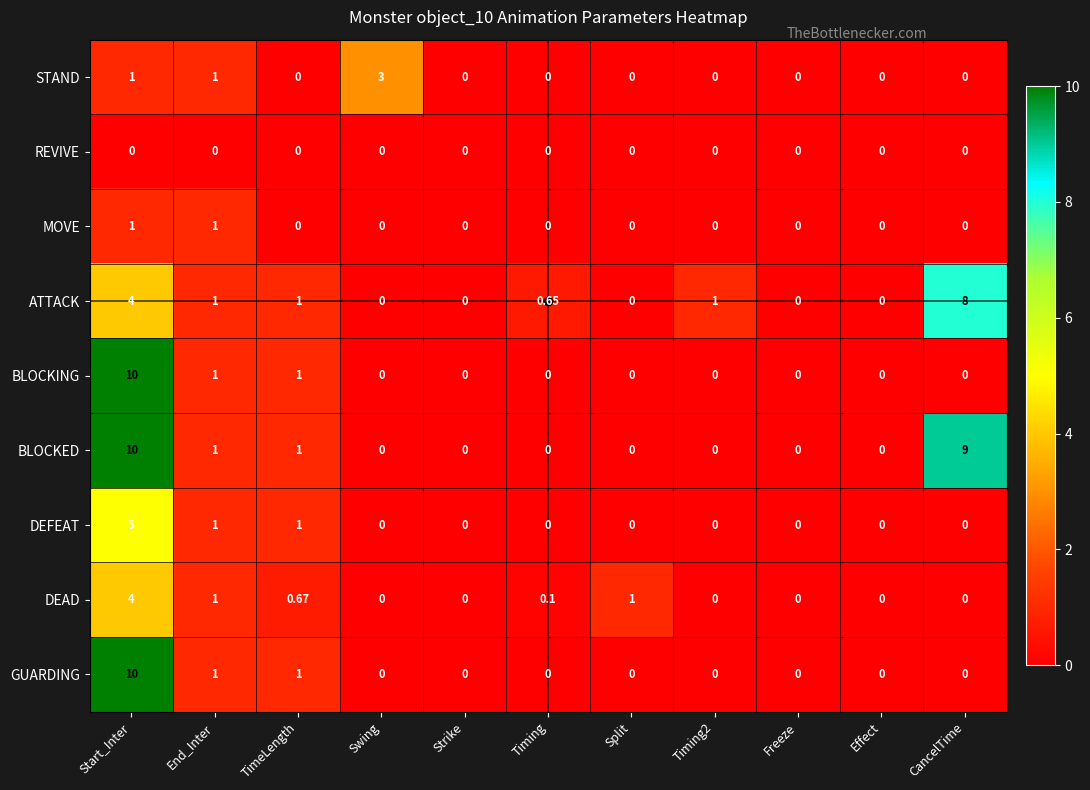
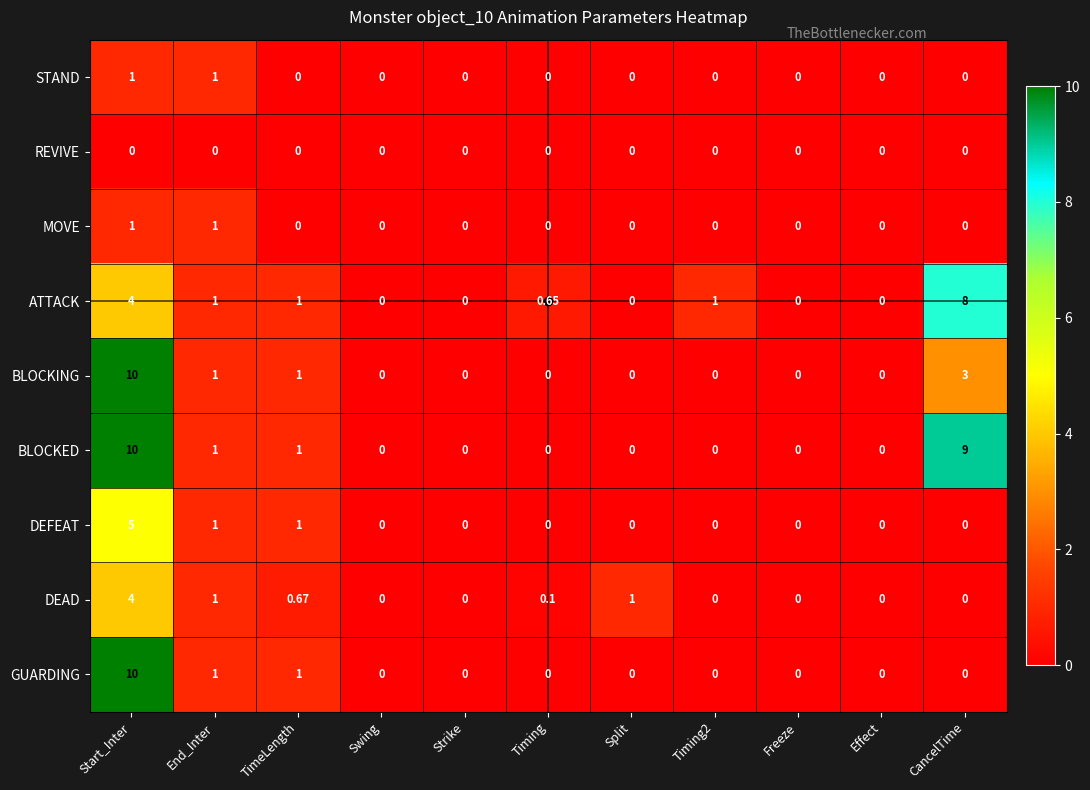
STAND, Swing: 3 -> 0
BLOCKING, CancelTime: 0 -> 3
